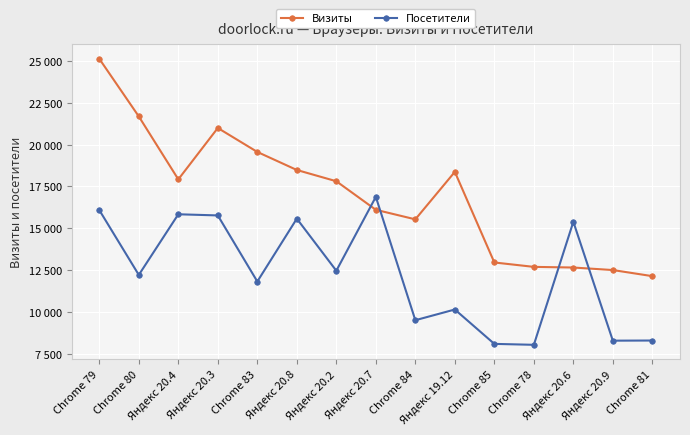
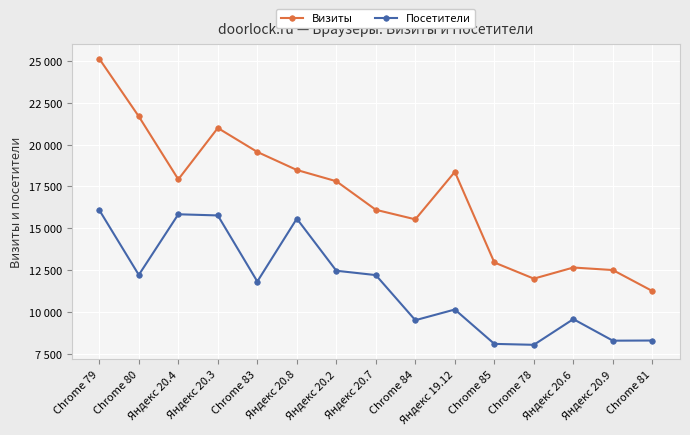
Посетители, Яндекс 20.7: 16900 -> 12200
Визиты, Chrome 78: 12700 -> 12000
Посетители, Яндекс 20.6: 15400 -> 9600
Визиты, Chrome 81: 12100 -> 11200
